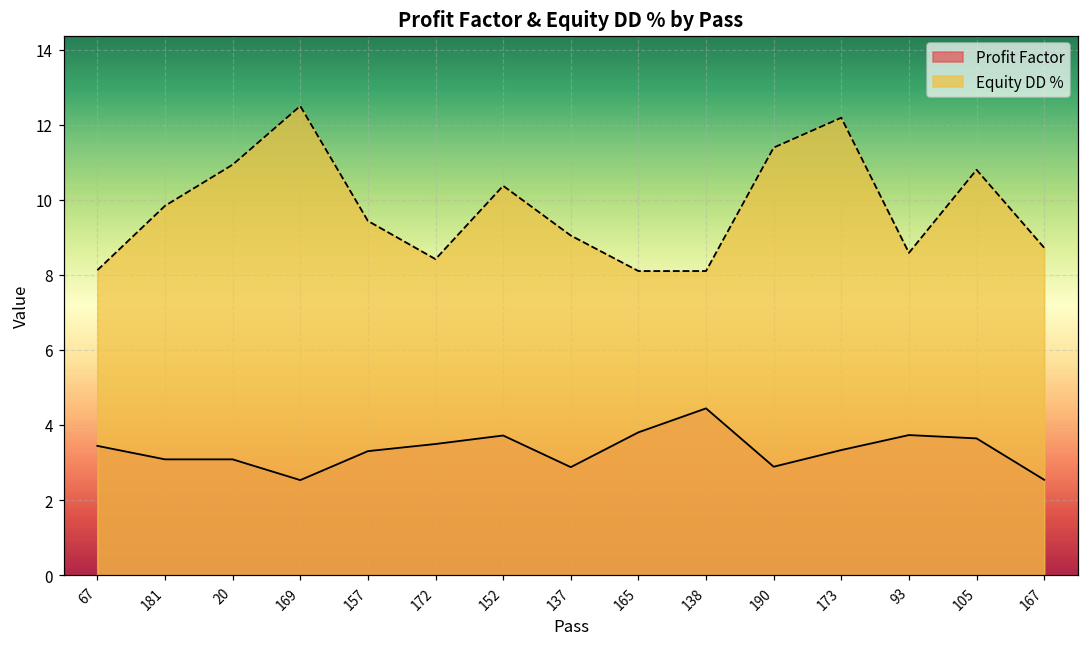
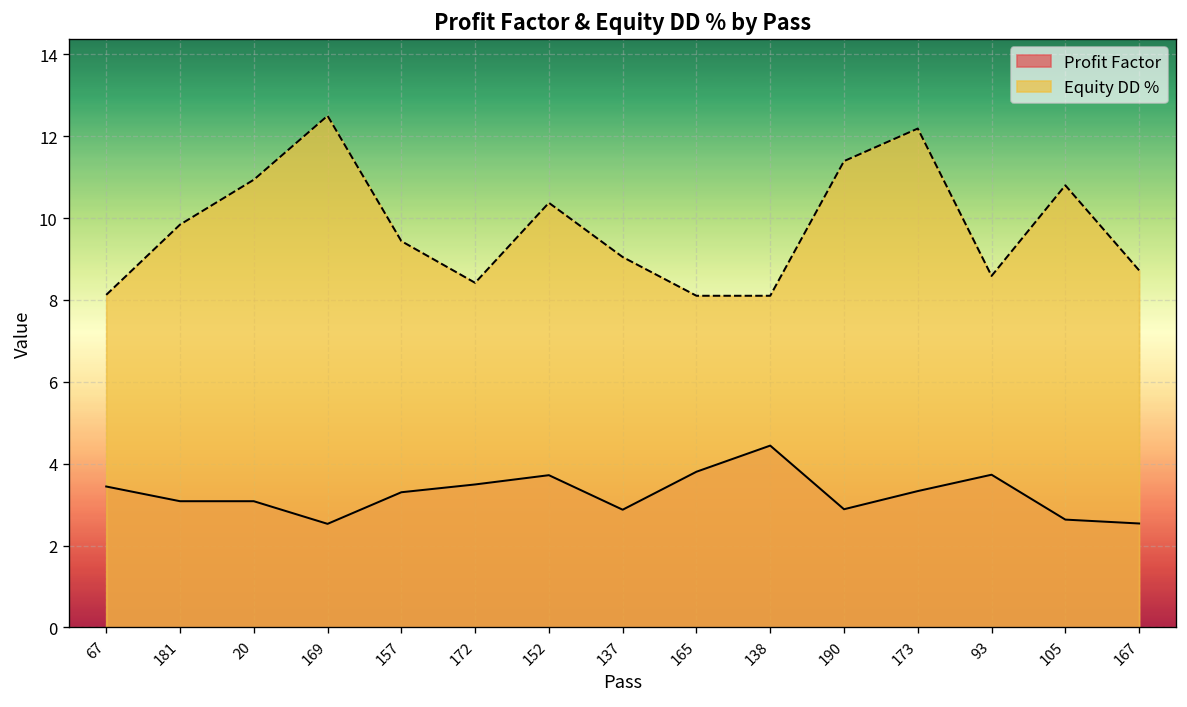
Profit Factor, 105: 3.6 -> 2.6
